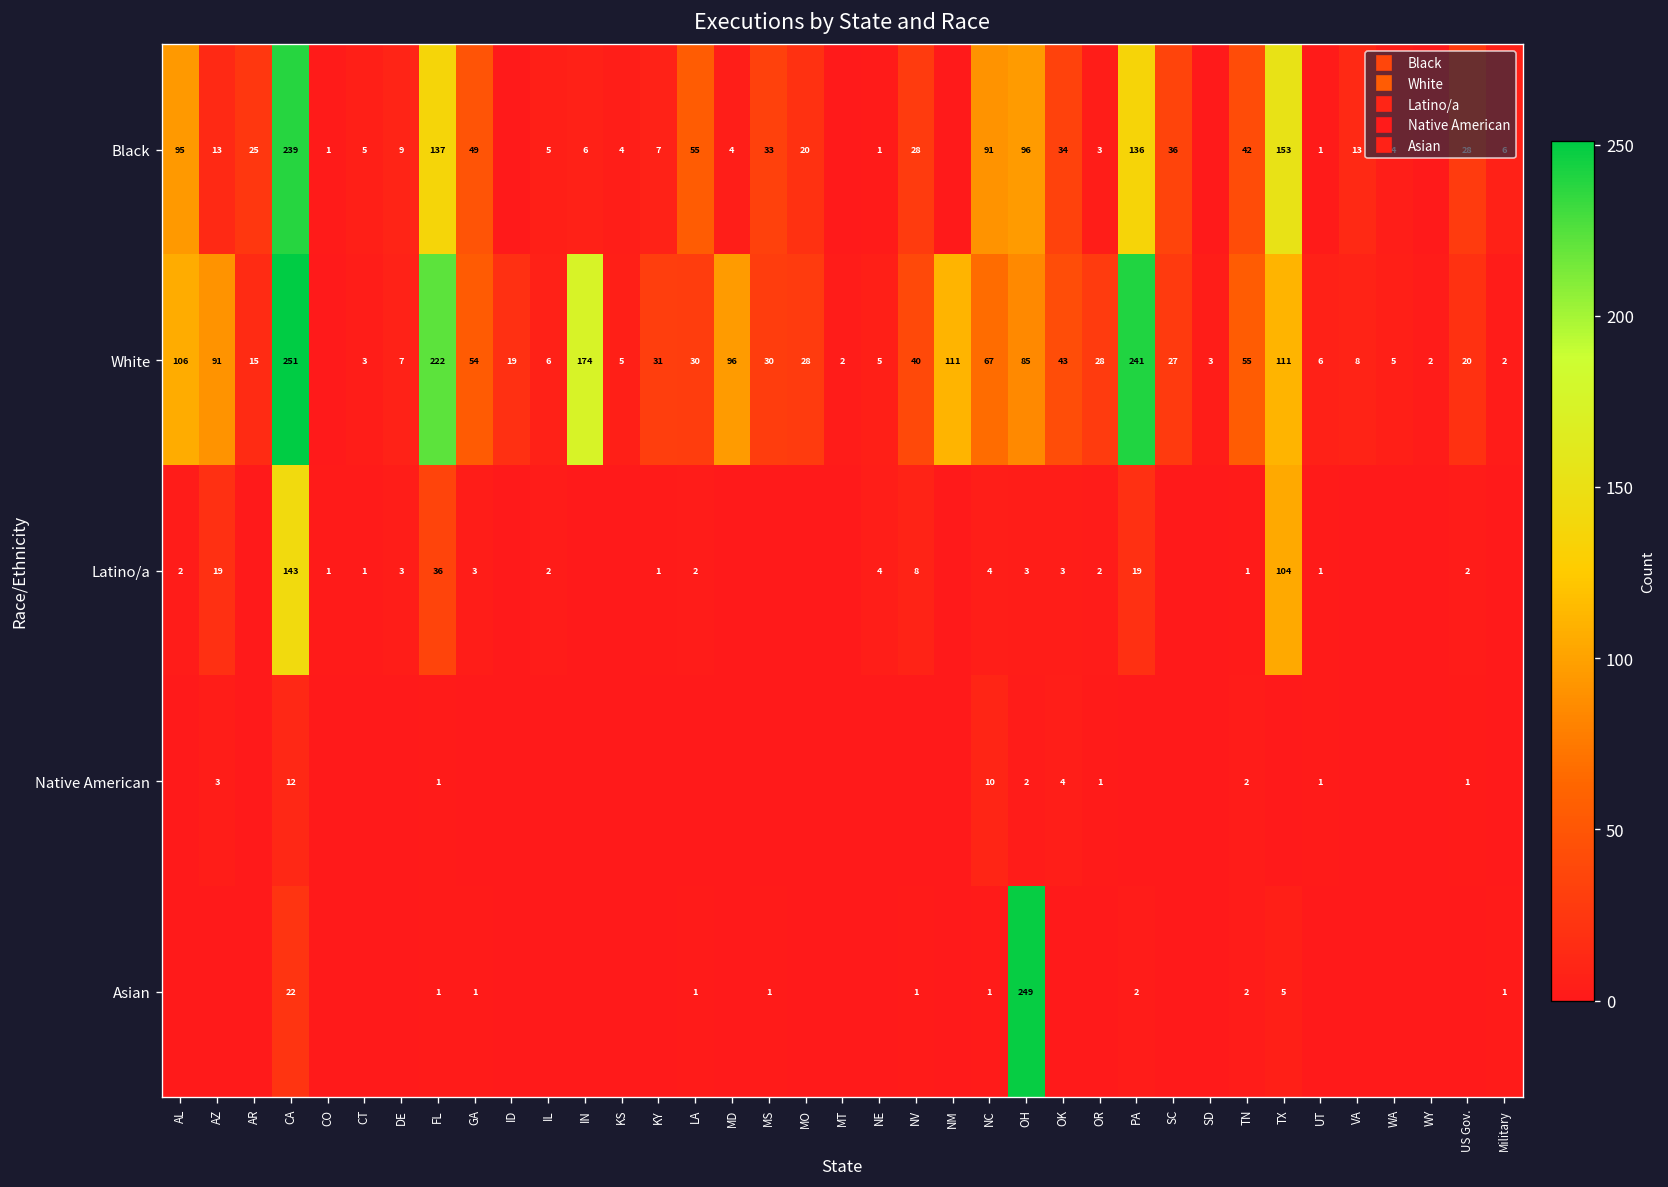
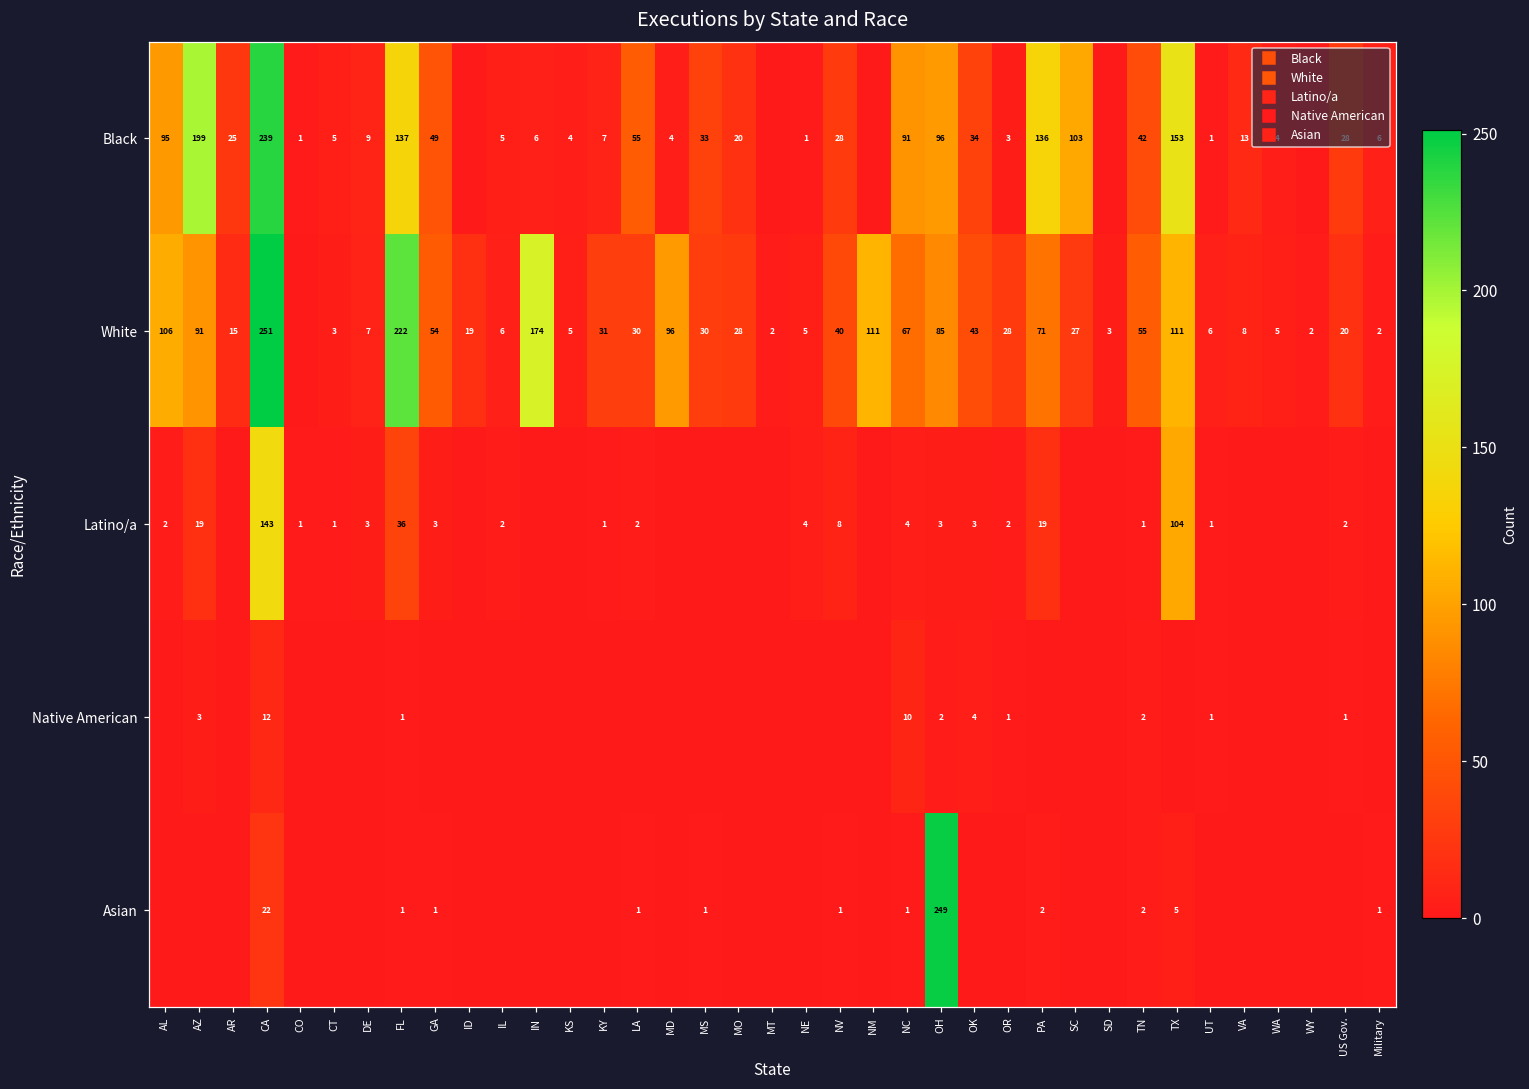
Black, AZ: 13 -> 199
Black, SC: 36 -> 103
White, PA: 241 -> 71
